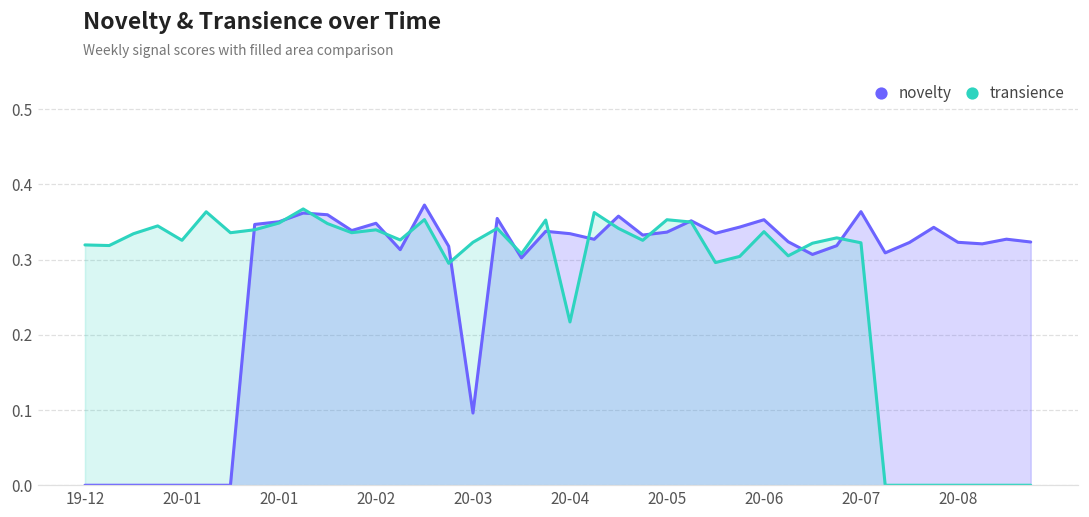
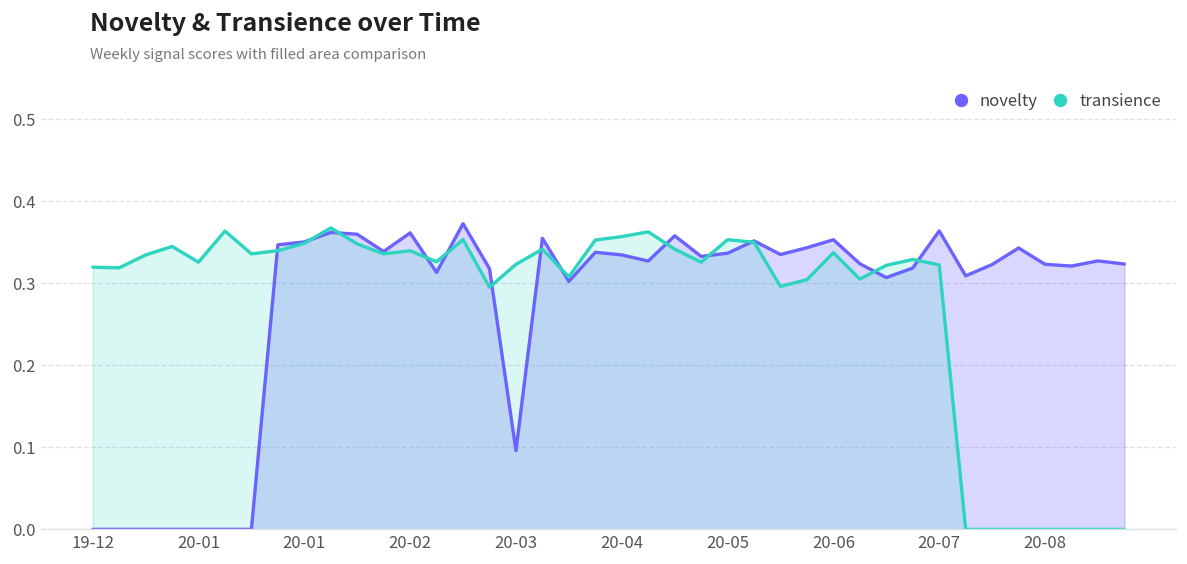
novelty, 20-02: 0.35 -> 0.36
transience, 20-04: 0.22 -> 0.36
